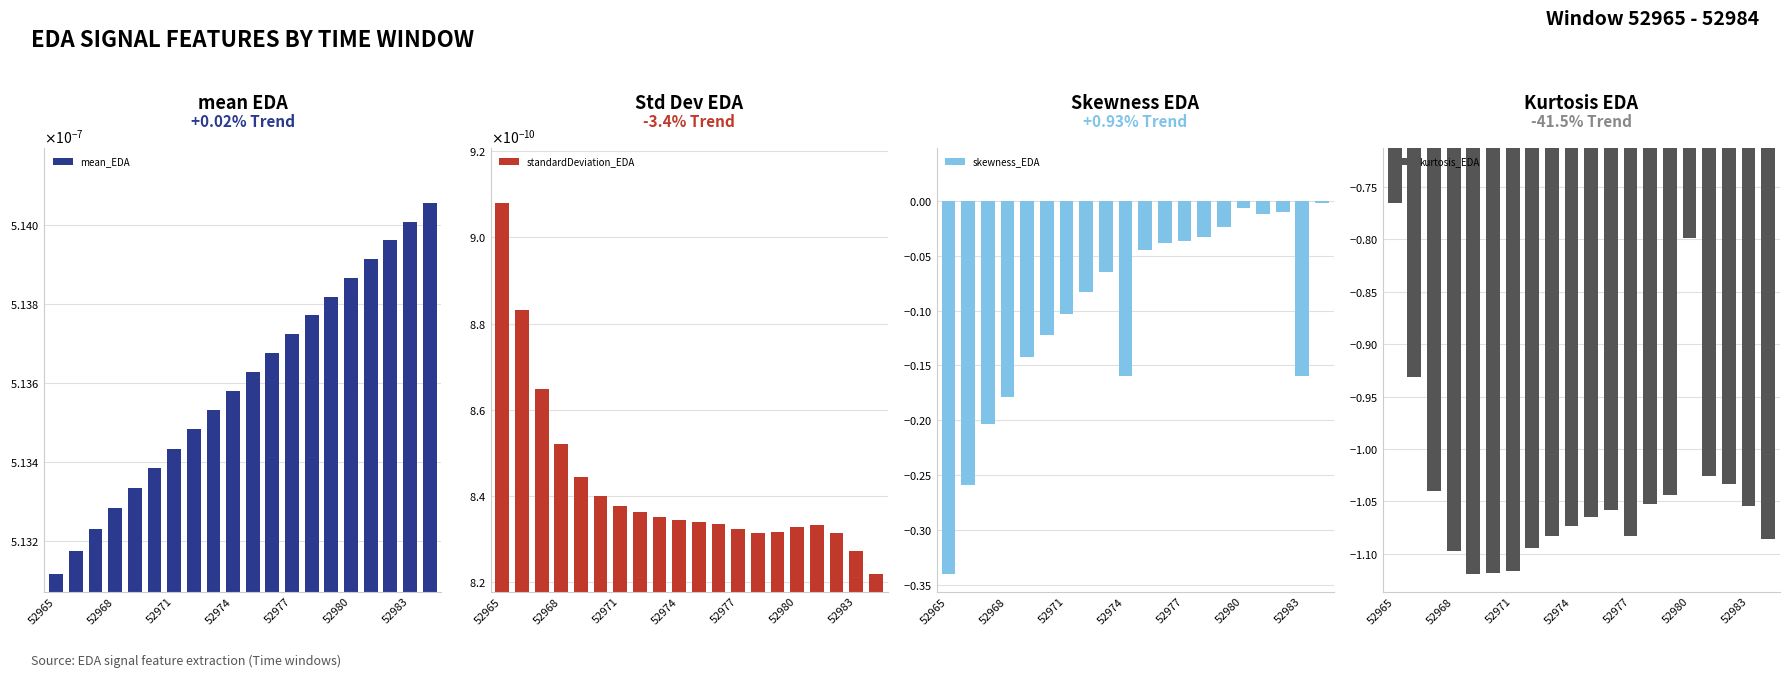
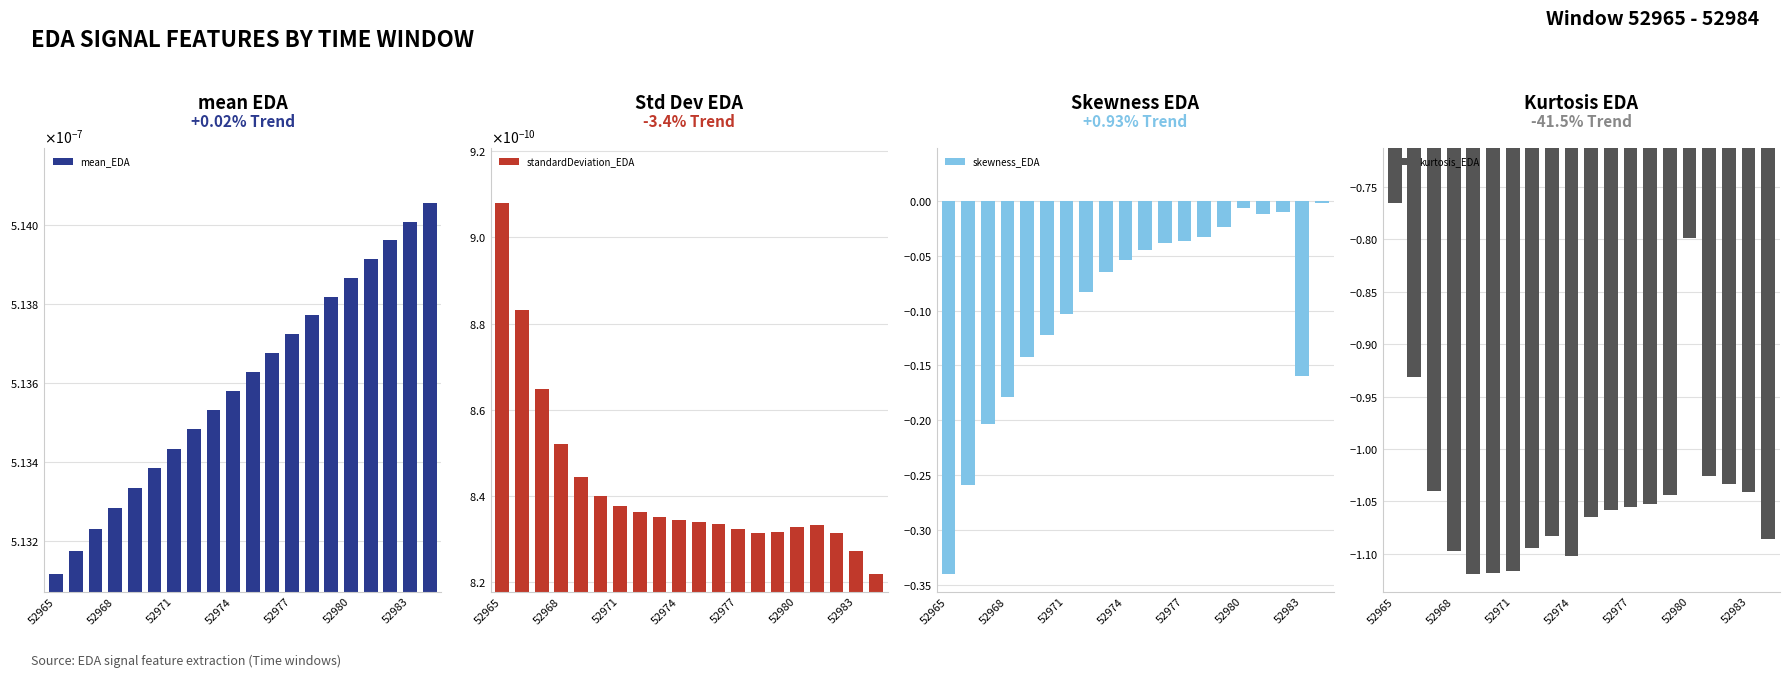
Skewness EDA, 52974: -0.160 -> -0.054
Kurtosis EDA, 52974: -1.074 -> -1.102
Kurtosis EDA, 52977: -1.083 -> -1.055
Kurtosis EDA, 52983: -1.055 -> -1.041
